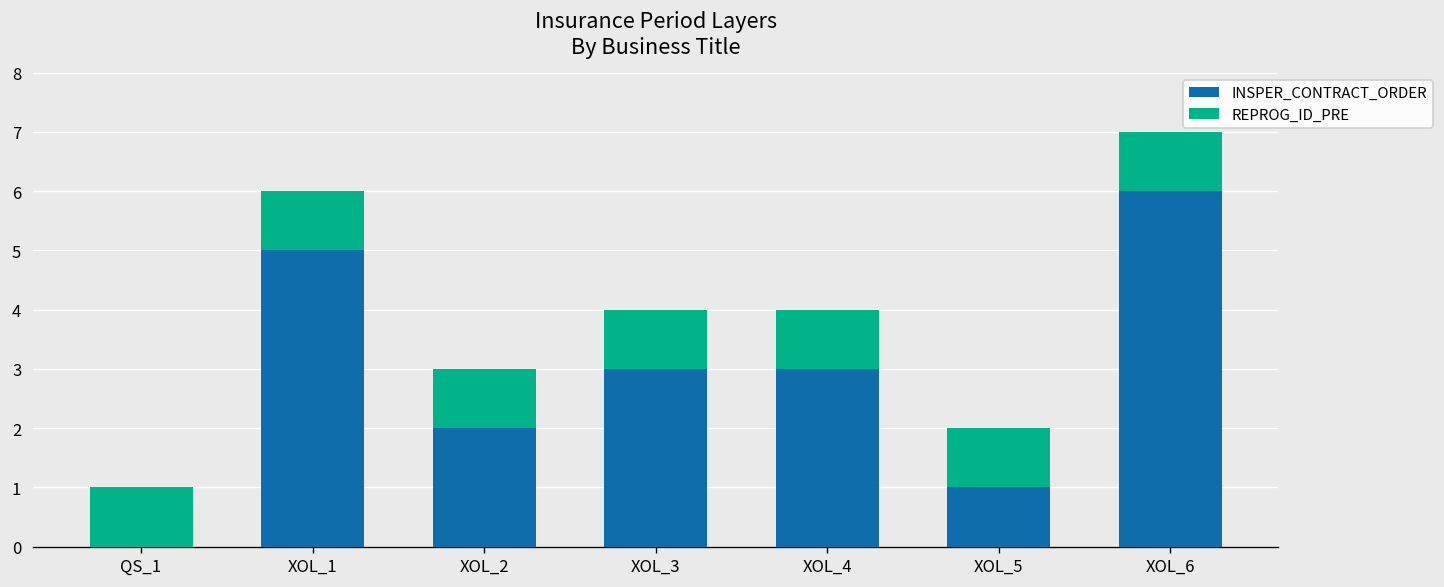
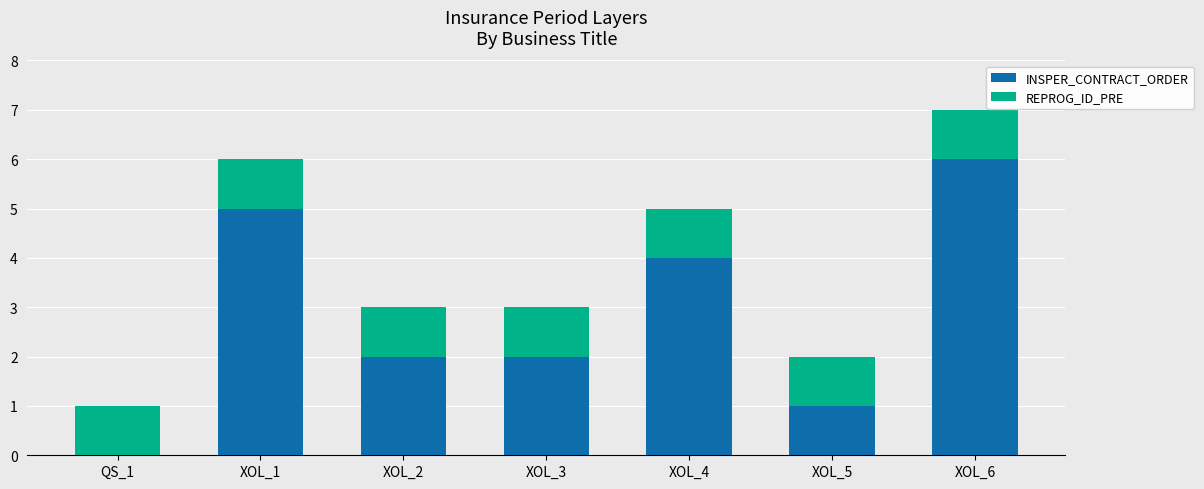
INSPER_CONTRACT_ORDER, XOL_3: 3 -> 2
INSPER_CONTRACT_ORDER, XOL_4: 3 -> 4
